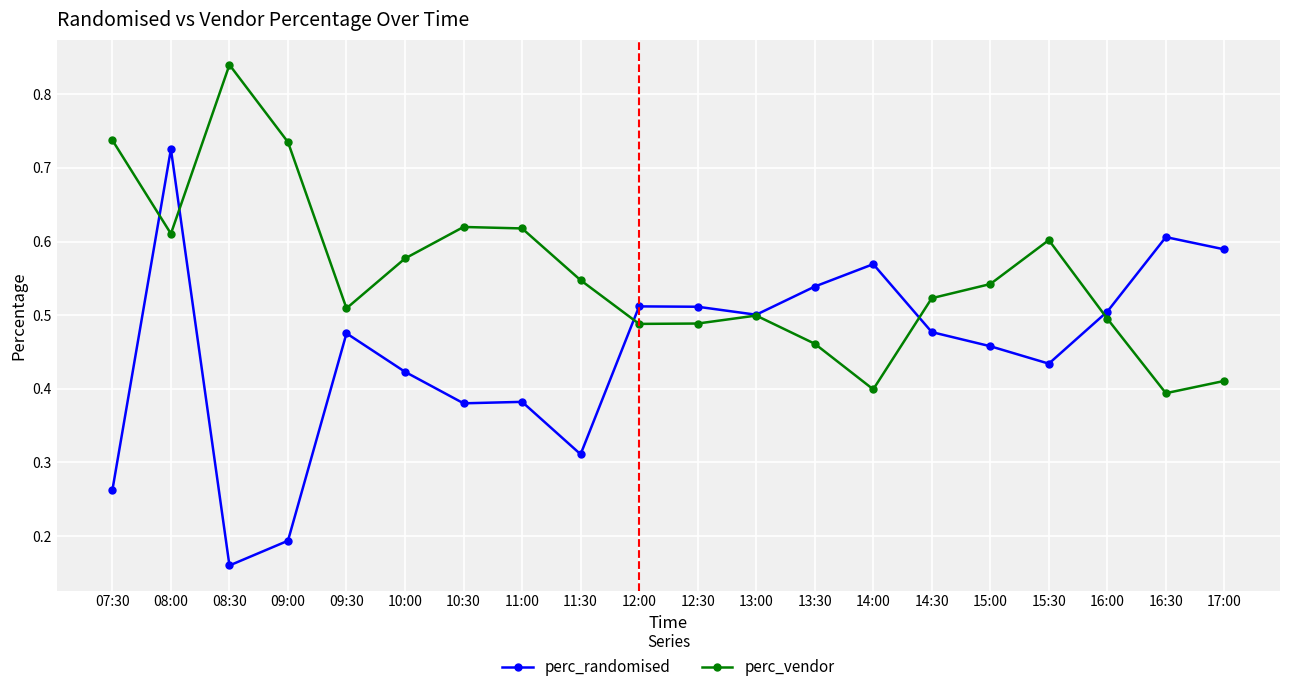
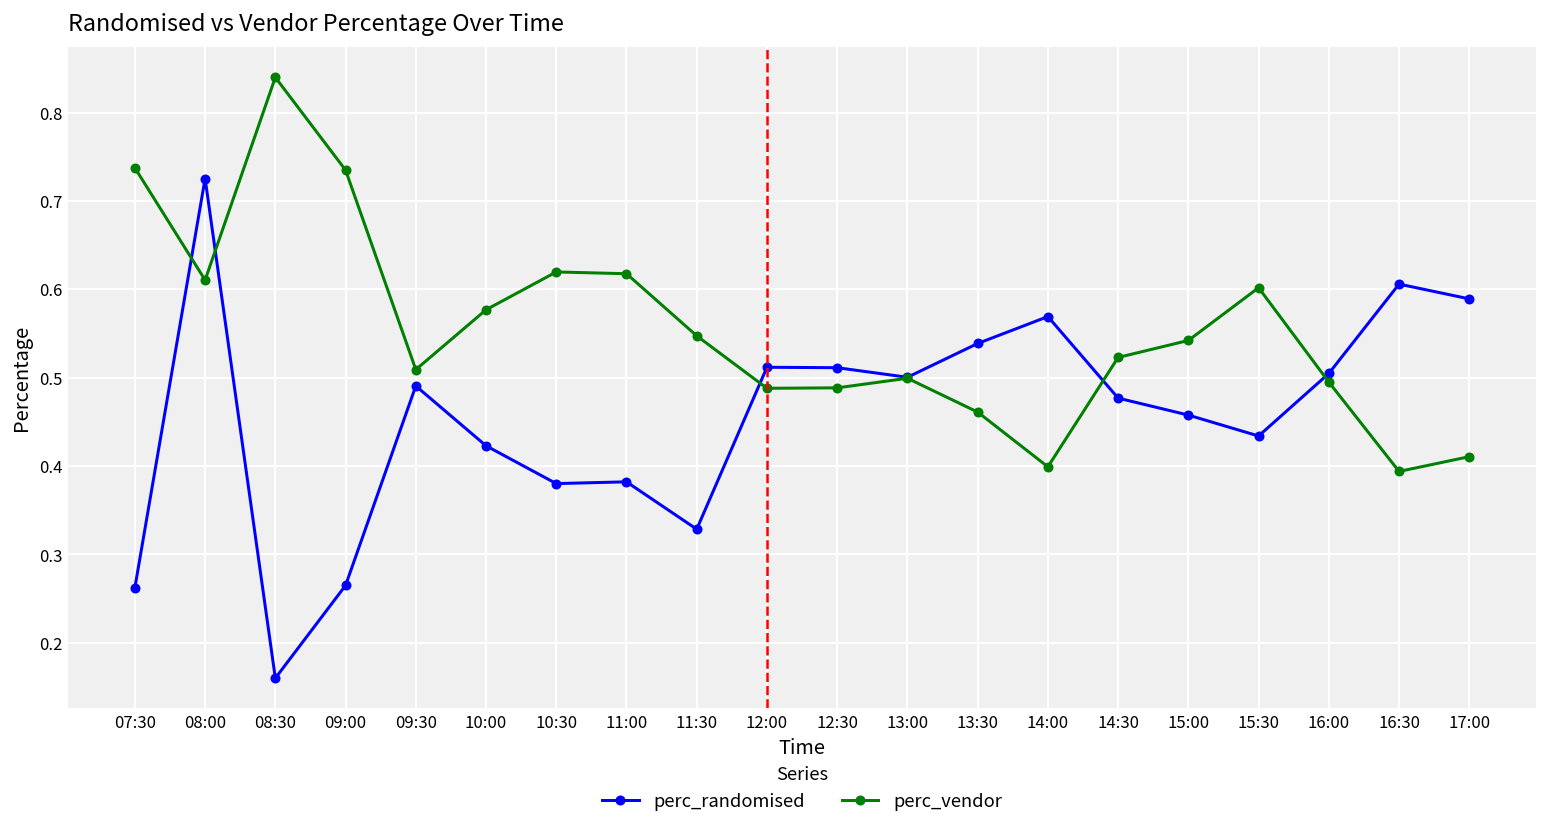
perc_randomised, 09:00: 0.19 -> 0.26
perc_randomised, 09:30: 0.48 -> 0.49
perc_randomised, 11:30: 0.31 -> 0.33
